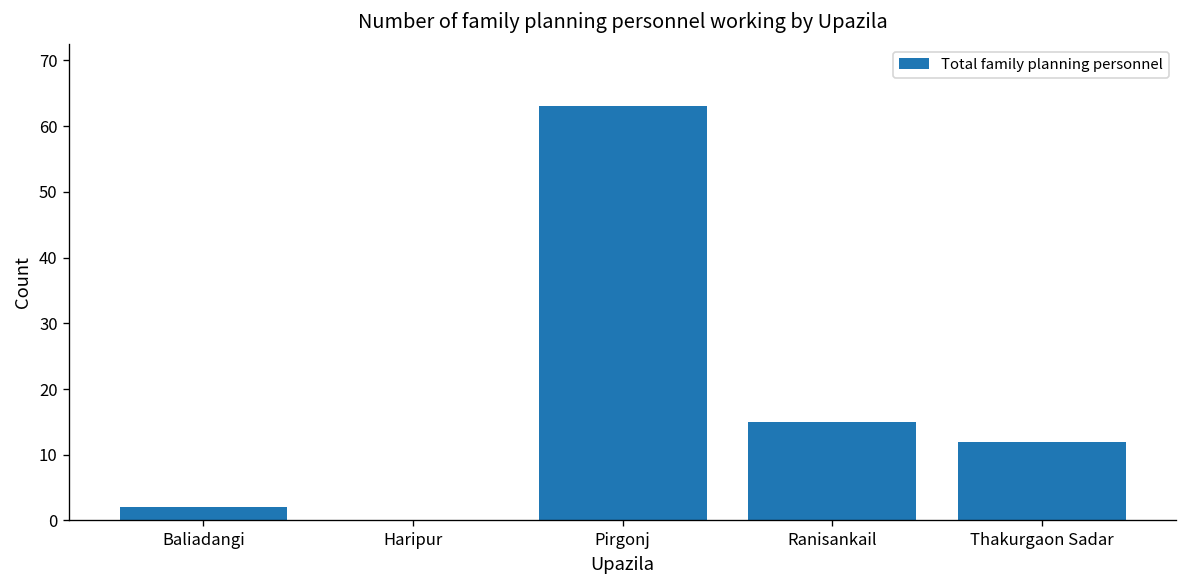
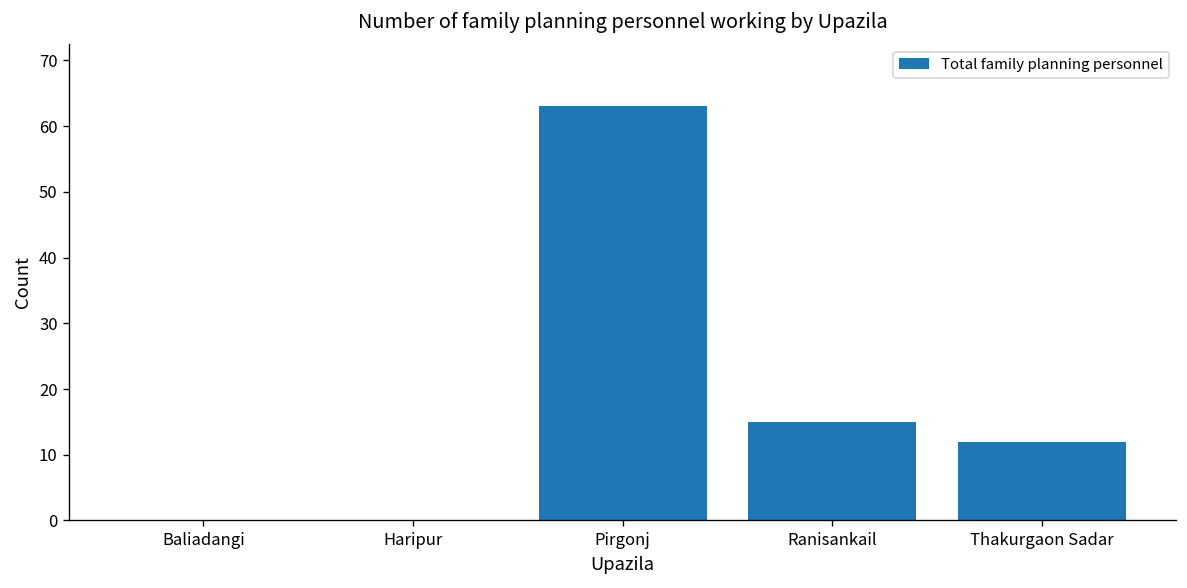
Baliadangi: 2 -> 0
